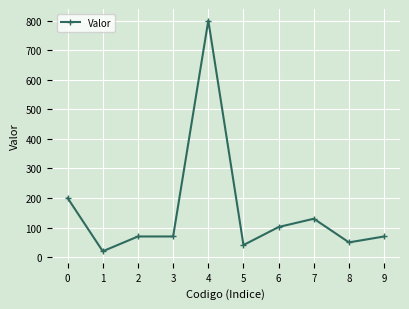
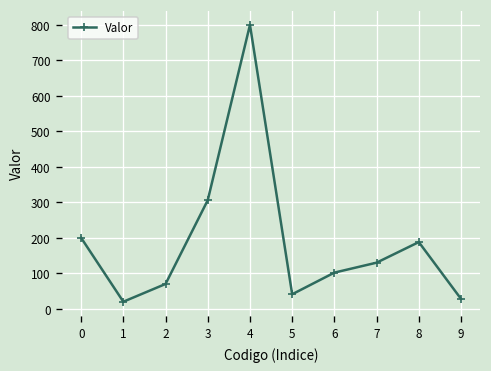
3: 70 -> 310
8: 50 -> 190
9: 70 -> 30
